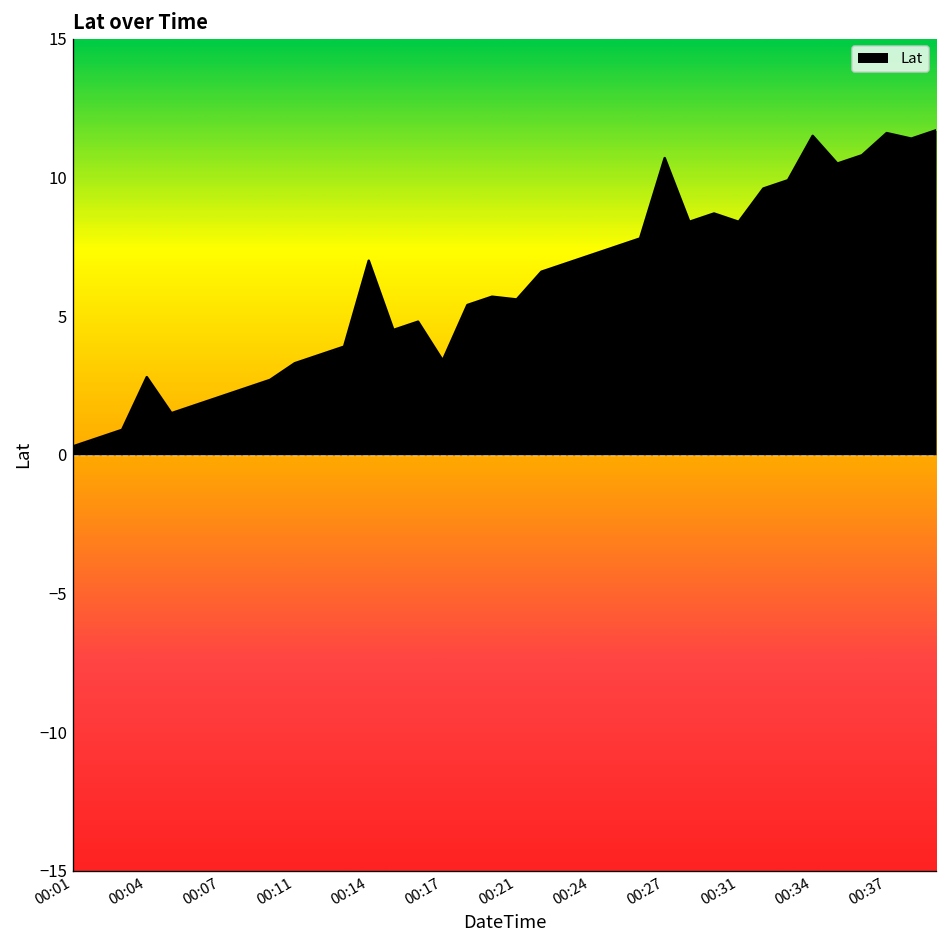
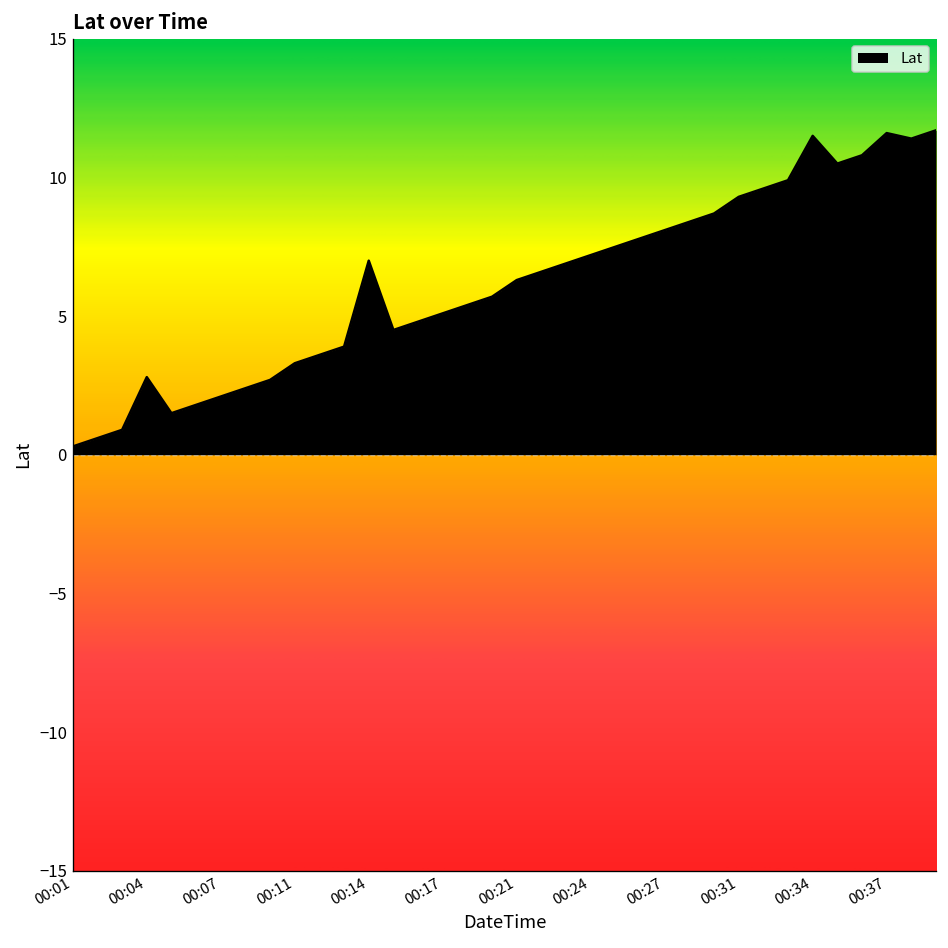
00:17: 3.4 -> 5.1
00:21: 5.6 -> 6.3
00:27: 10.7 -> 8.1
00:31: 8.4 -> 9.3
